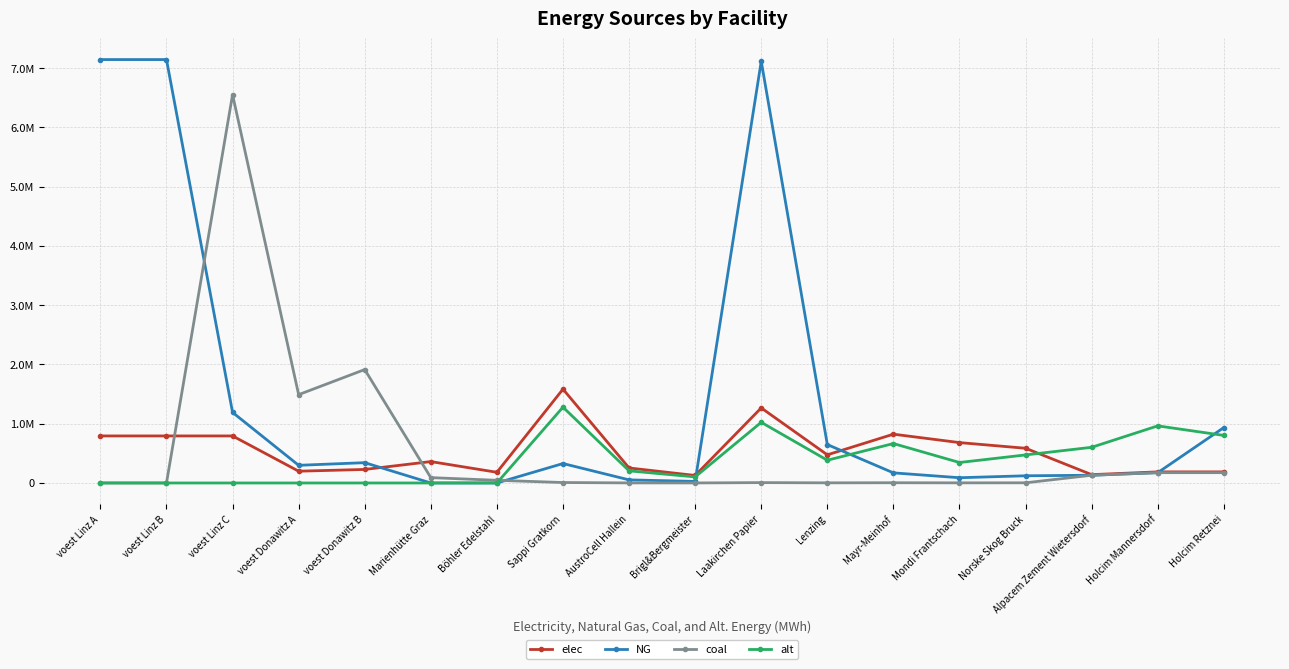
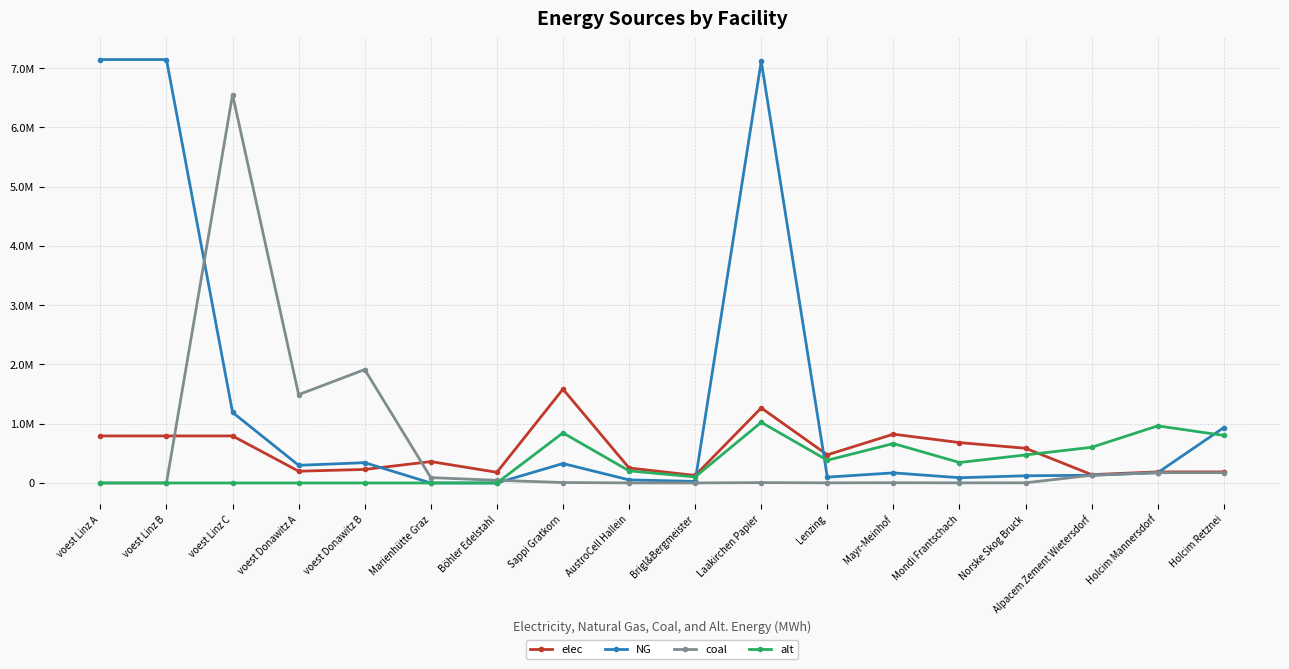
alt, Sappi Gratkorn: 1300000 -> 800000
NG, Lenzing: 600000 -> 100000
